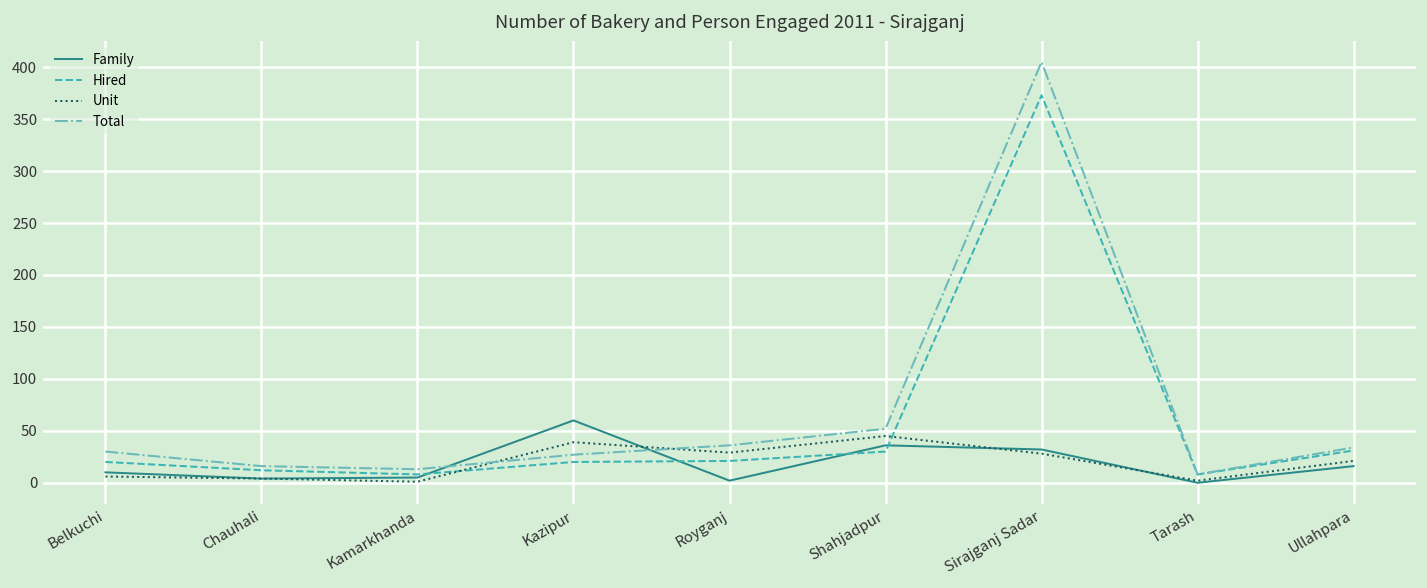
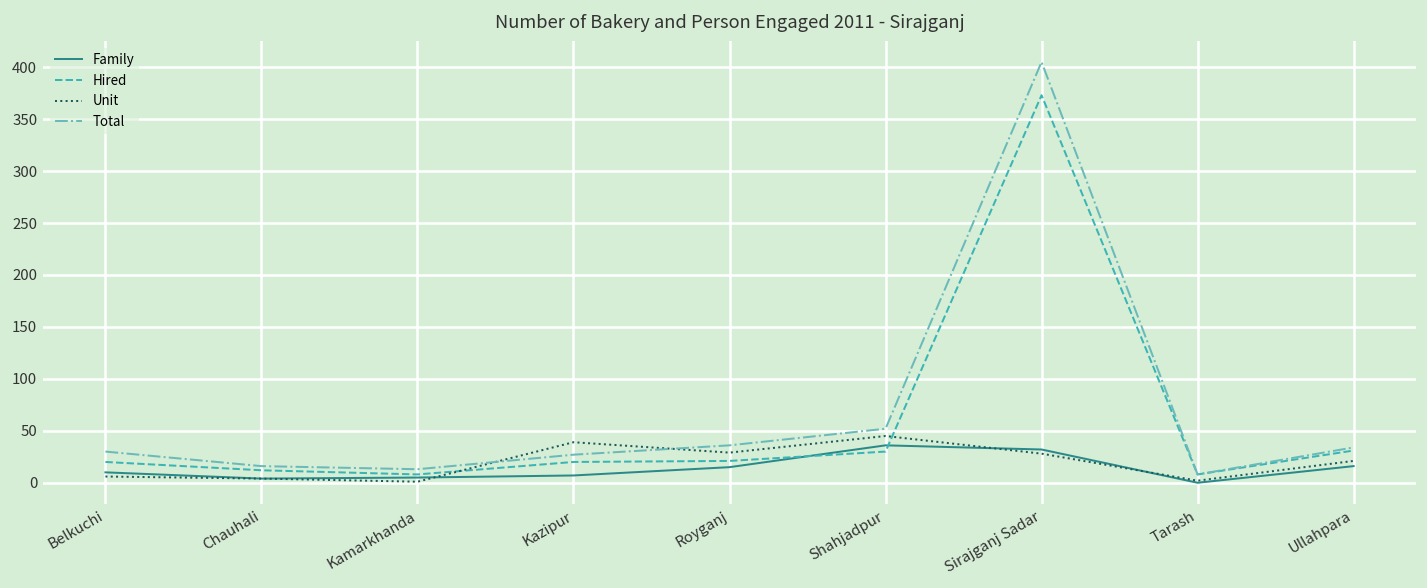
Family, Kazipur: 60 -> 10
Family, Royganj: 0 -> 20
